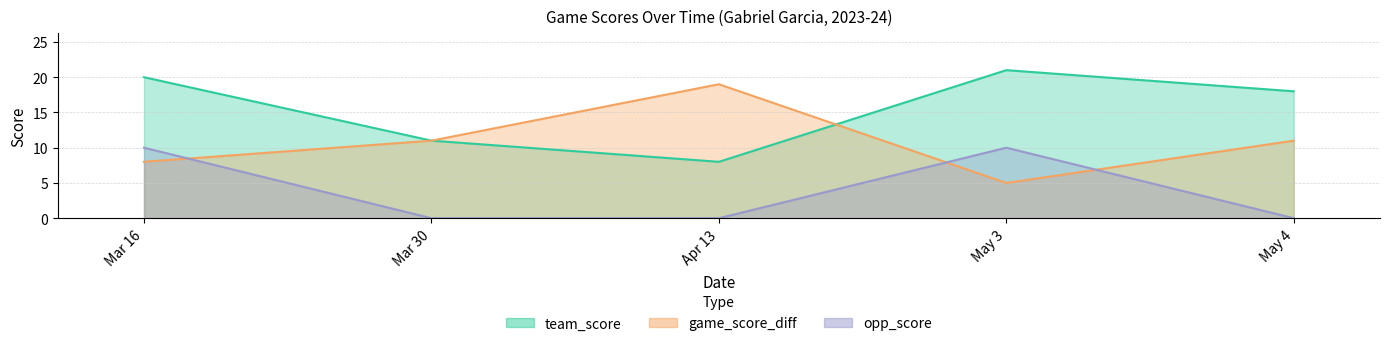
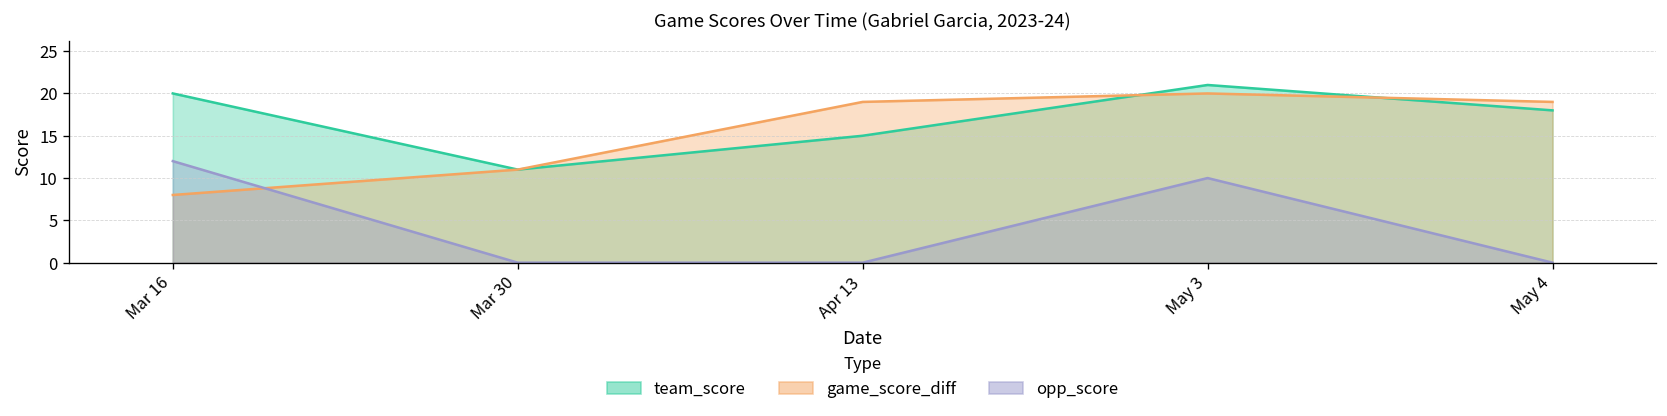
opp_score, Mar 16: 10 -> 12
team_score, Apr 13: 8 -> 15
game_score_diff, May 3: 5 -> 20
game_score_diff, May 4: 11 -> 19
